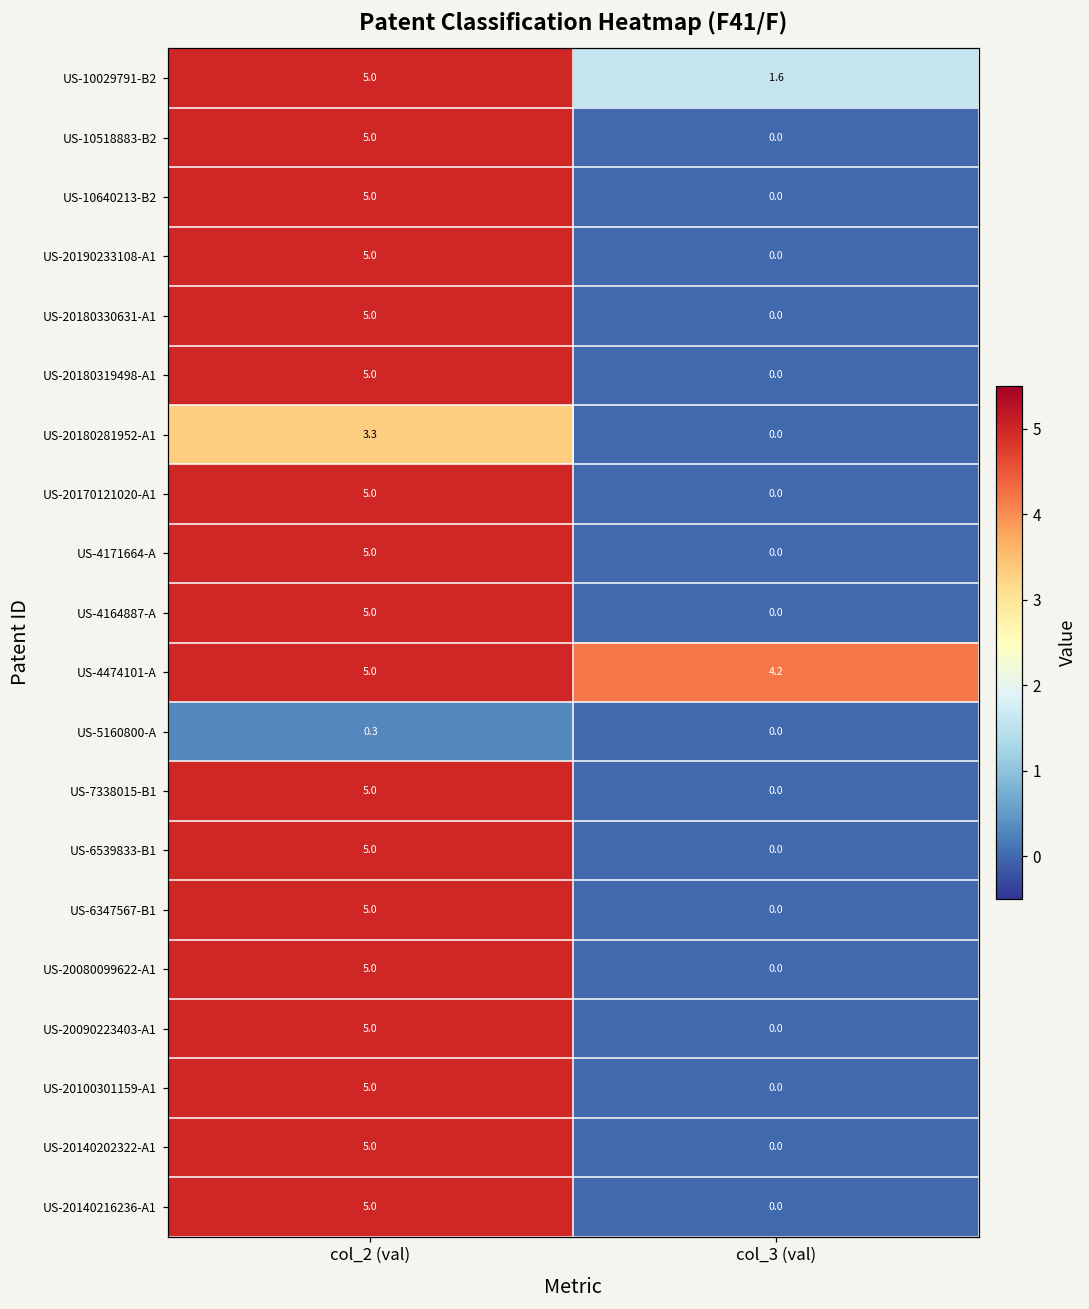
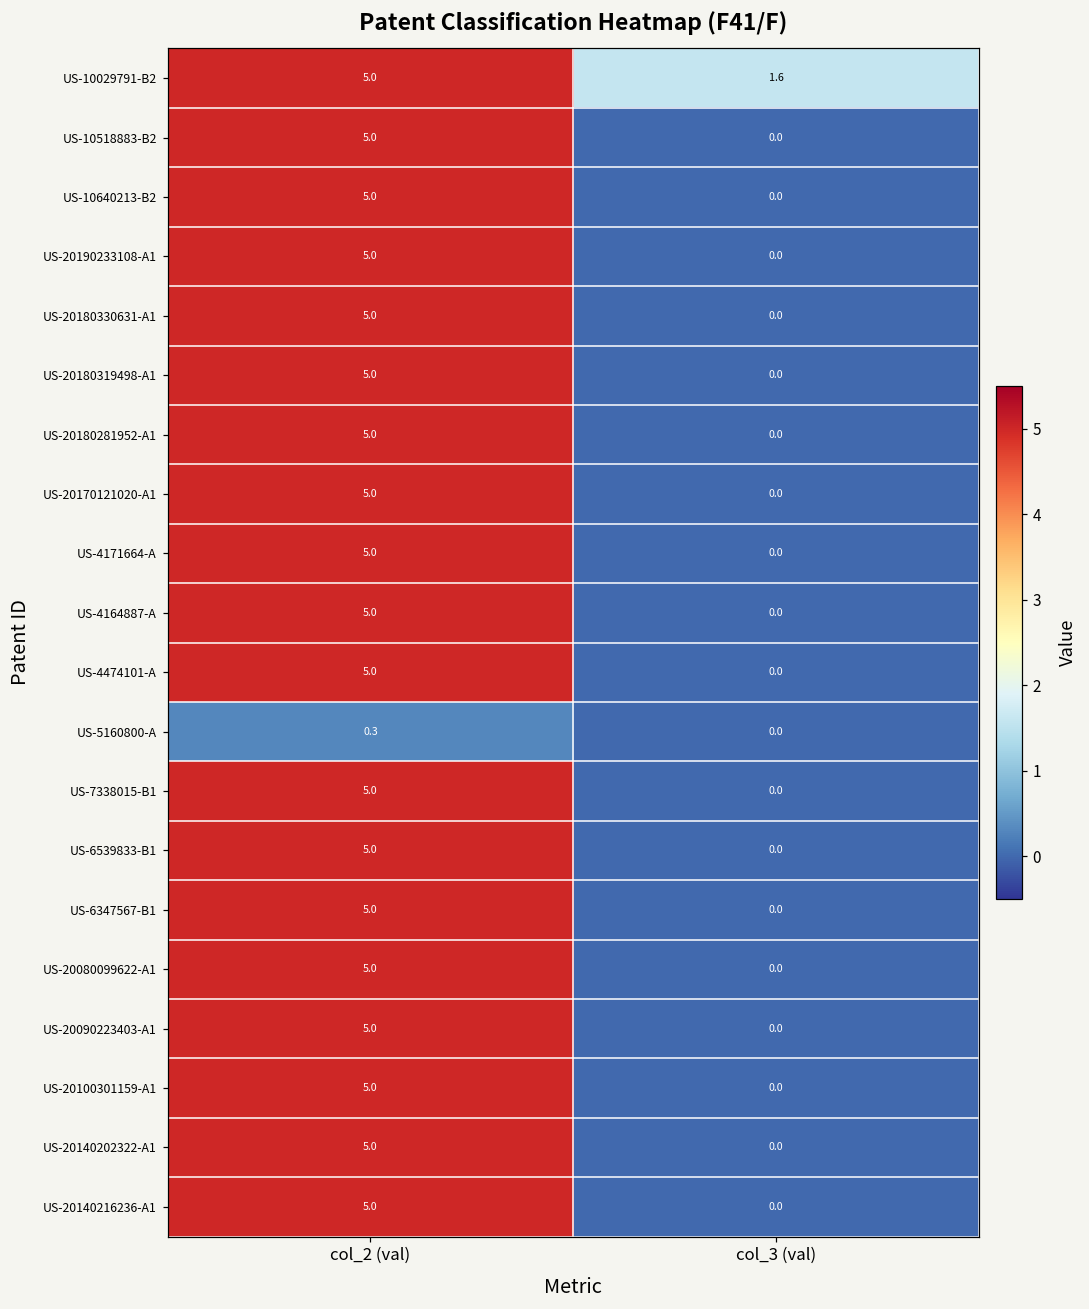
US-20180281952-A1, col_2 (val): 3.3 -> 5.0
US-4474101-A, col_3 (val): 4.2 -> 0.0
